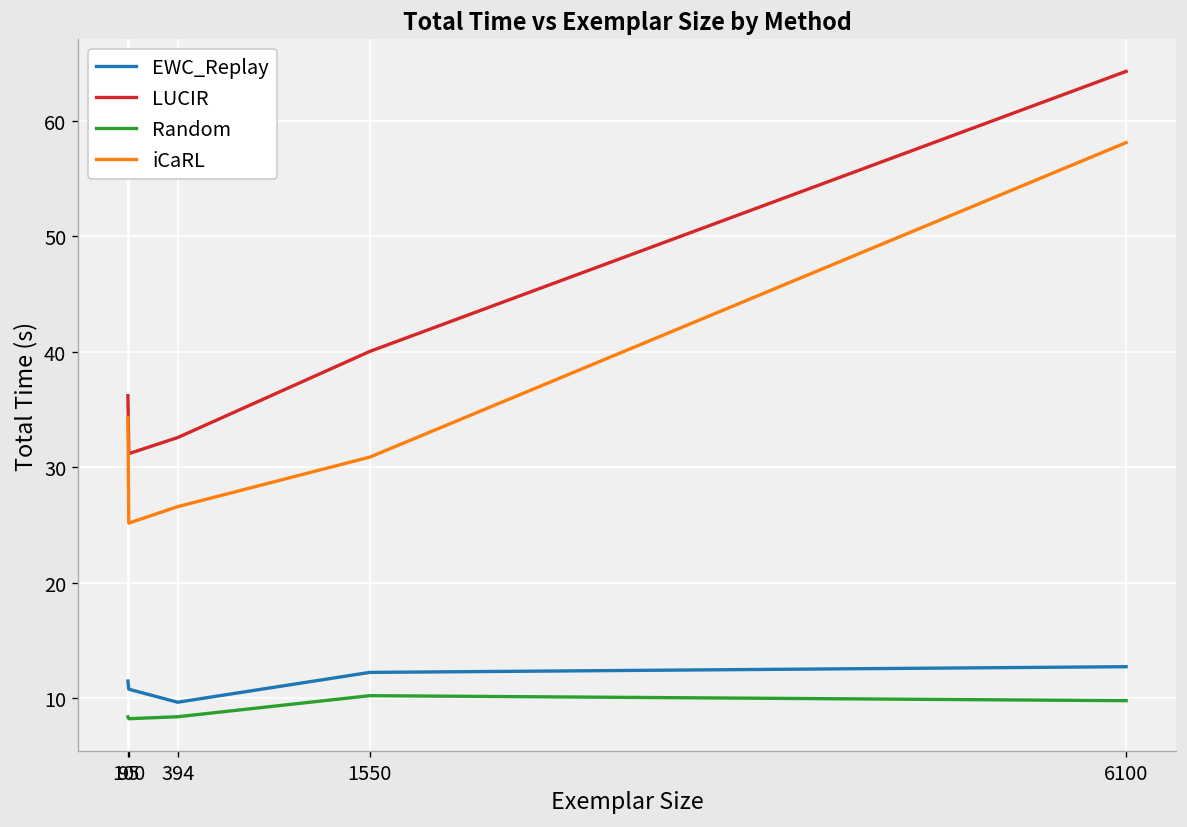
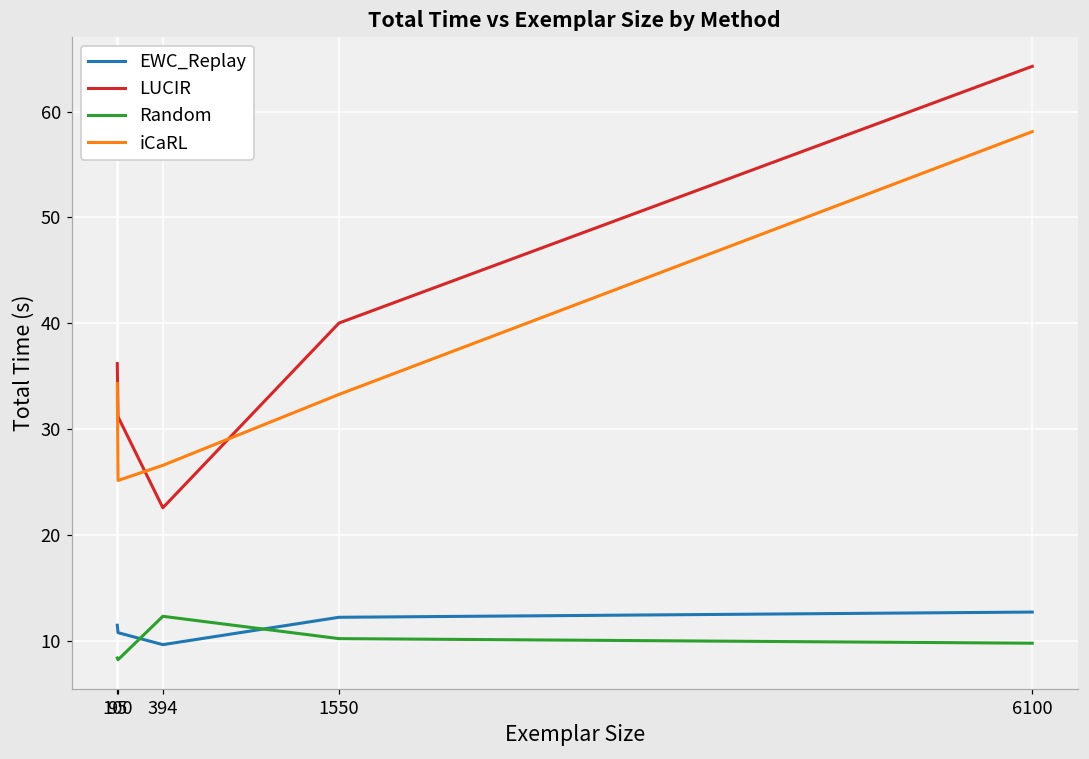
LUCIR, 394: 33 -> 23
Random, 394: 8 -> 12
iCaRL, 1550: 31 -> 33
